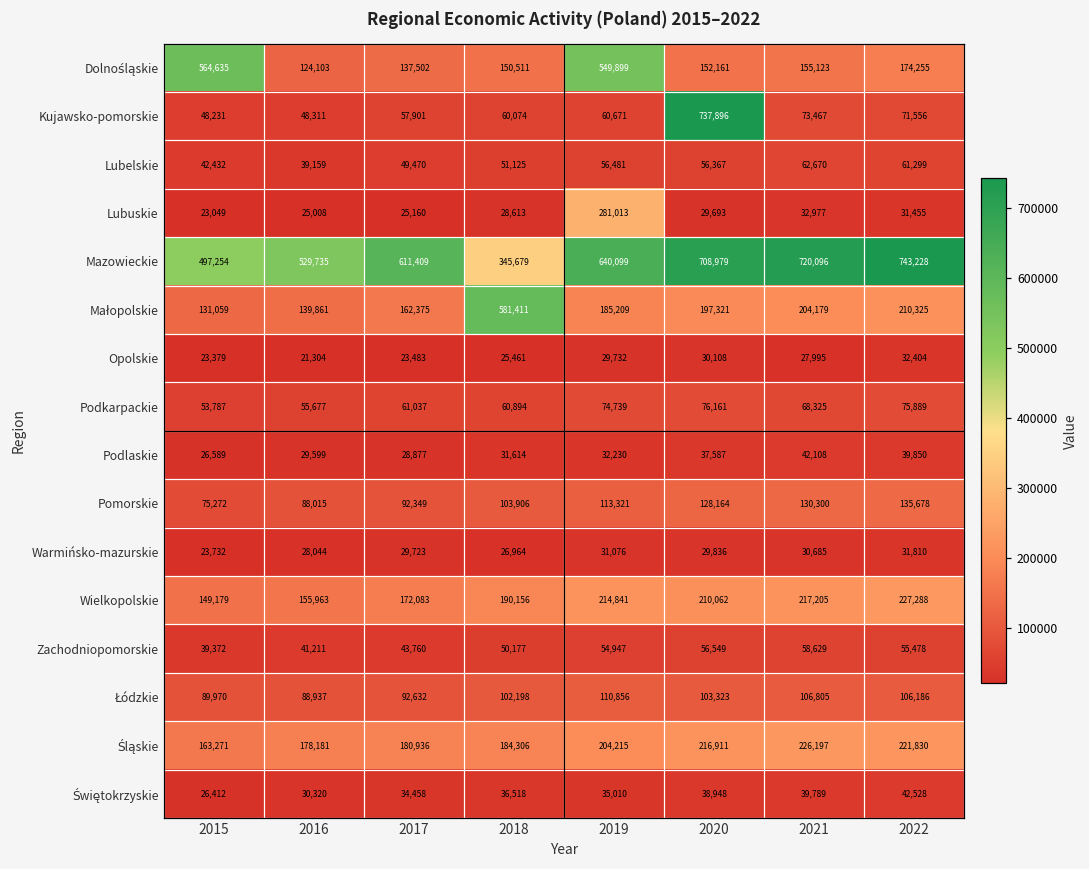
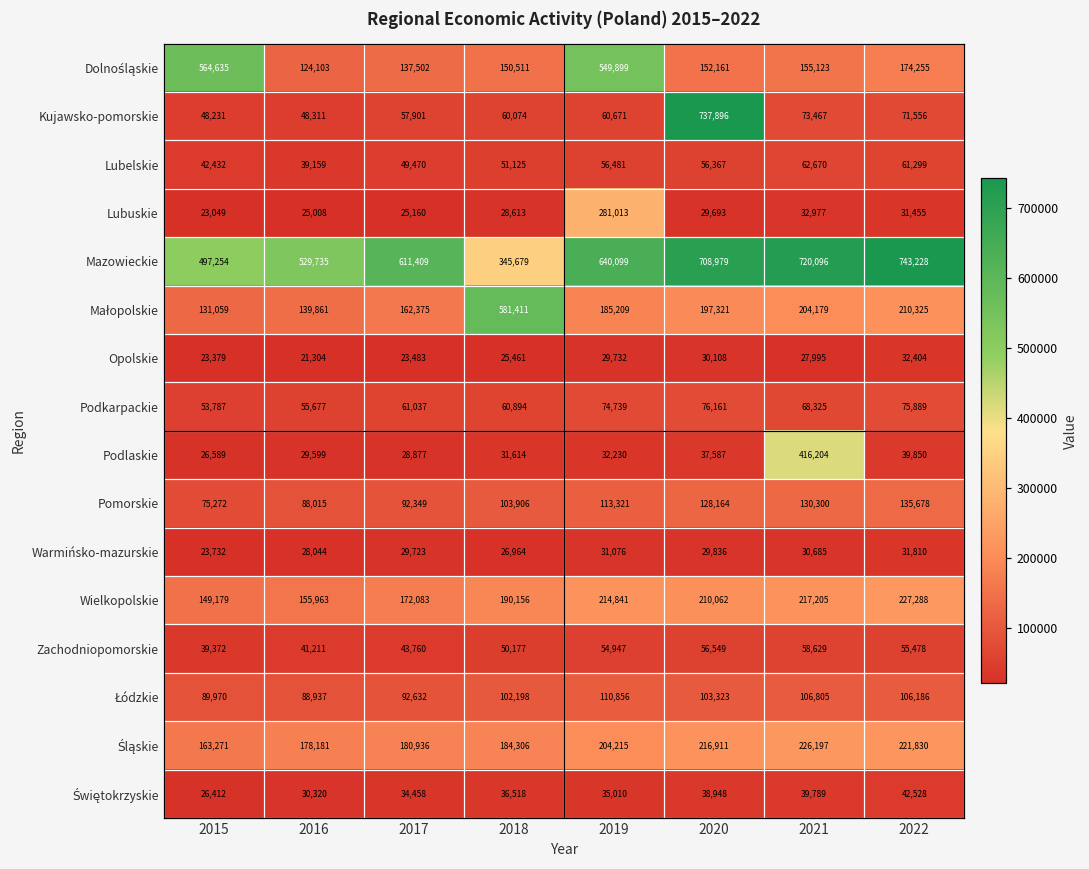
Podlaskie, 2021: 42,108 -> 416,204
